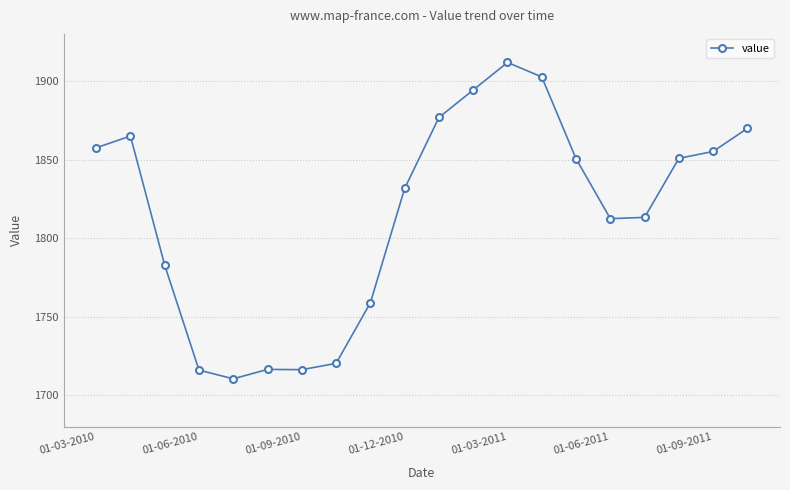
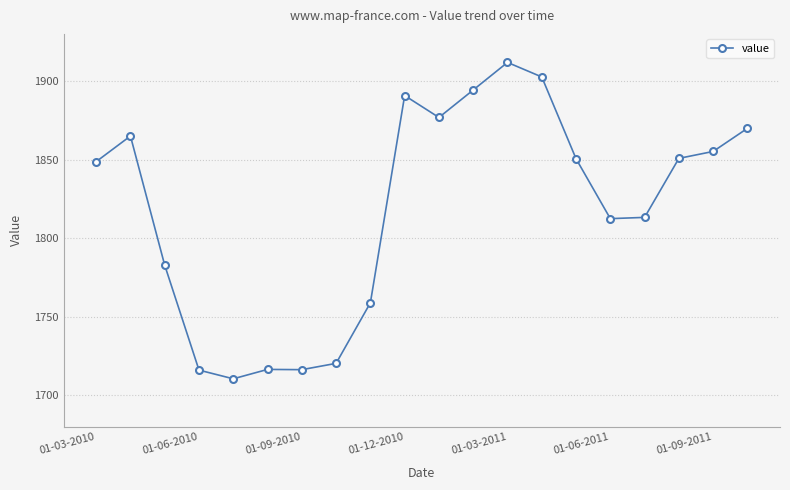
01-03-2010: 1857 -> 1849
01-12-2010: 1832 -> 1891
